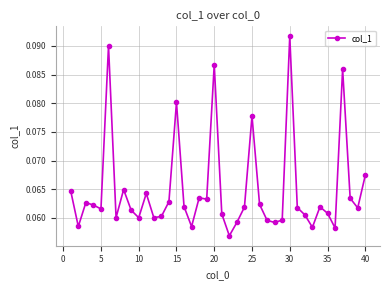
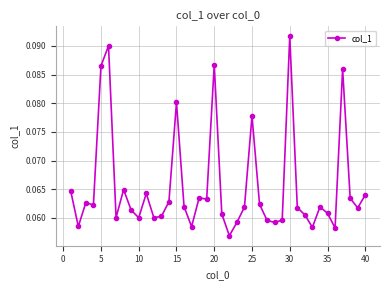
5: 0.062 -> 0.087
40: 0.067 -> 0.064
